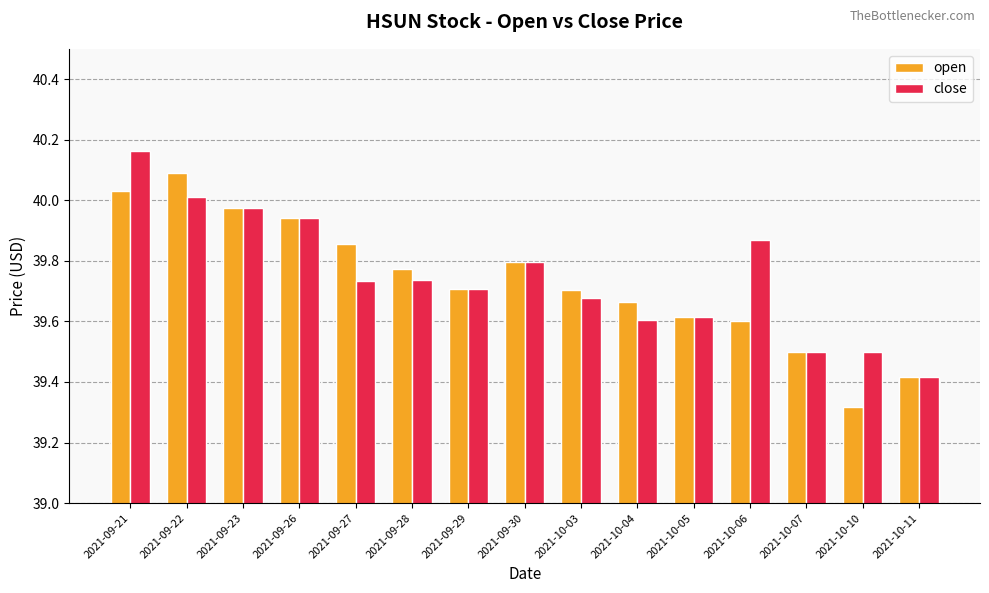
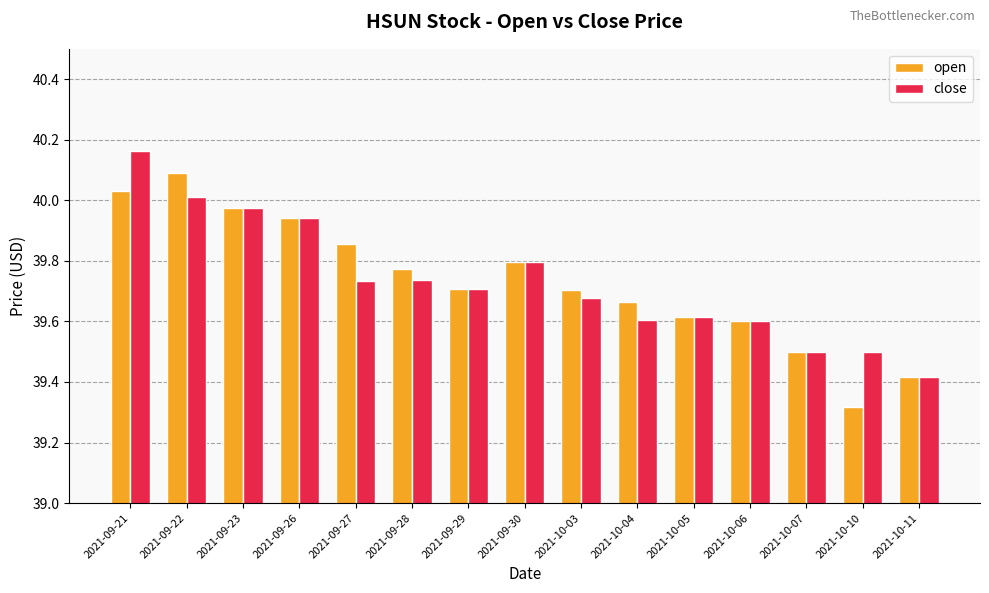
close, 2021-10-06: 39.87 -> 39.60
